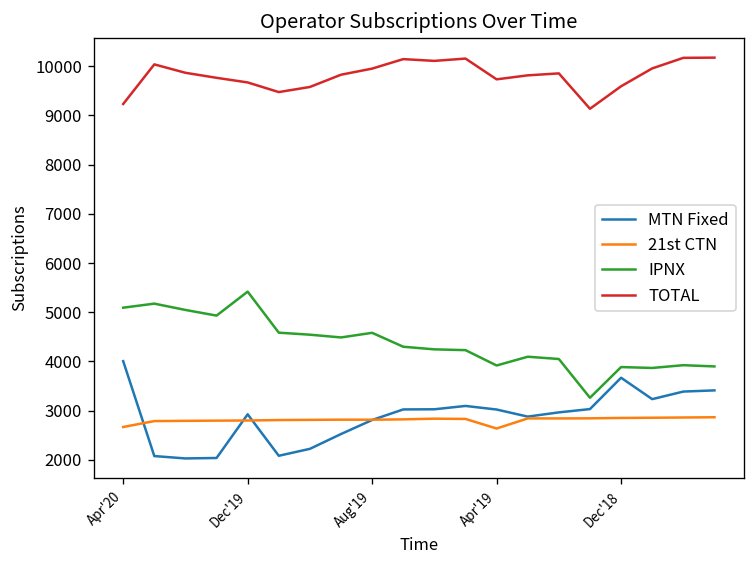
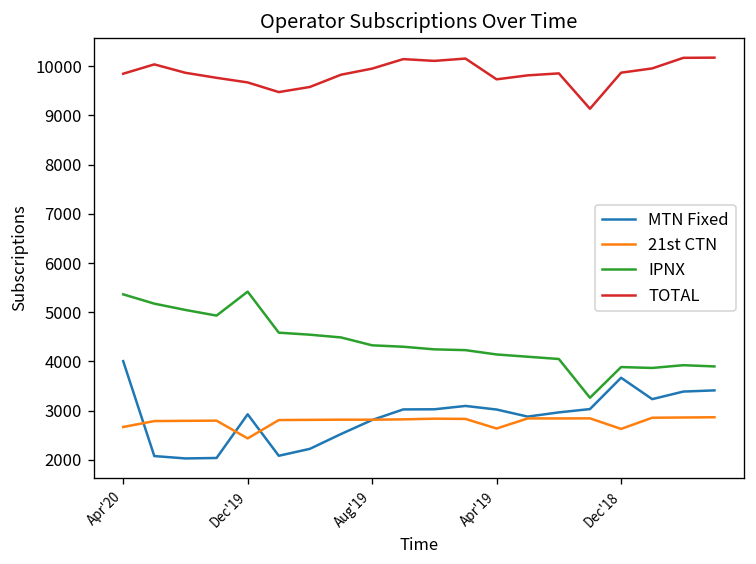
IPNX, Apr'20: 5100 -> 5400
TOTAL, Apr'20: 9200 -> 9800
21st CTN, Dec'19: 2800 -> 2400
IPNX, Aug'19: 4600 -> 4300
IPNX, Apr'19: 3900 -> 4100
21st CTN, Dec'18: 2900 -> 2600
TOTAL, Dec'18: 9600 -> 9900
